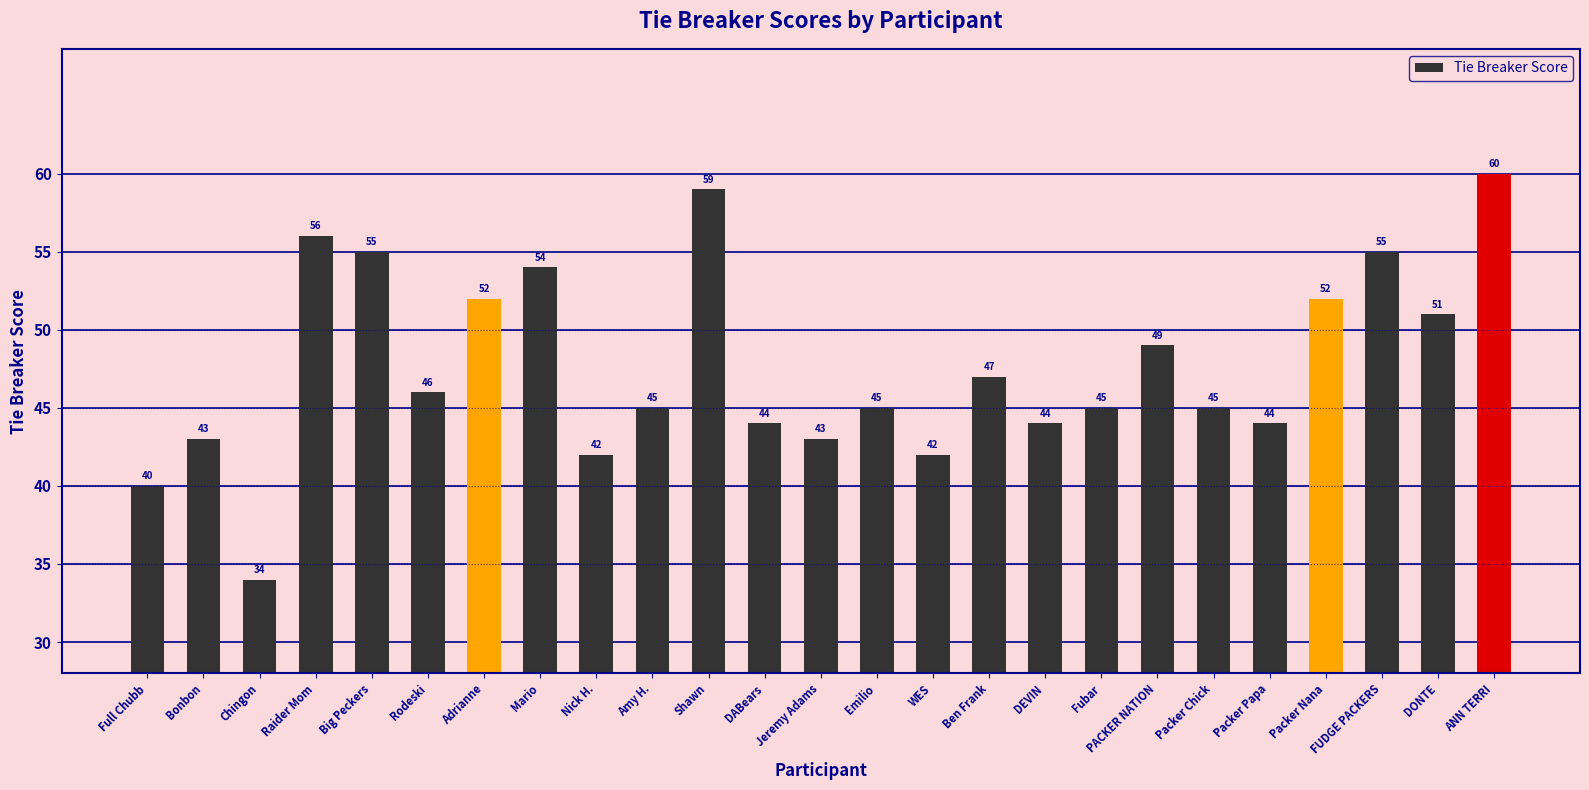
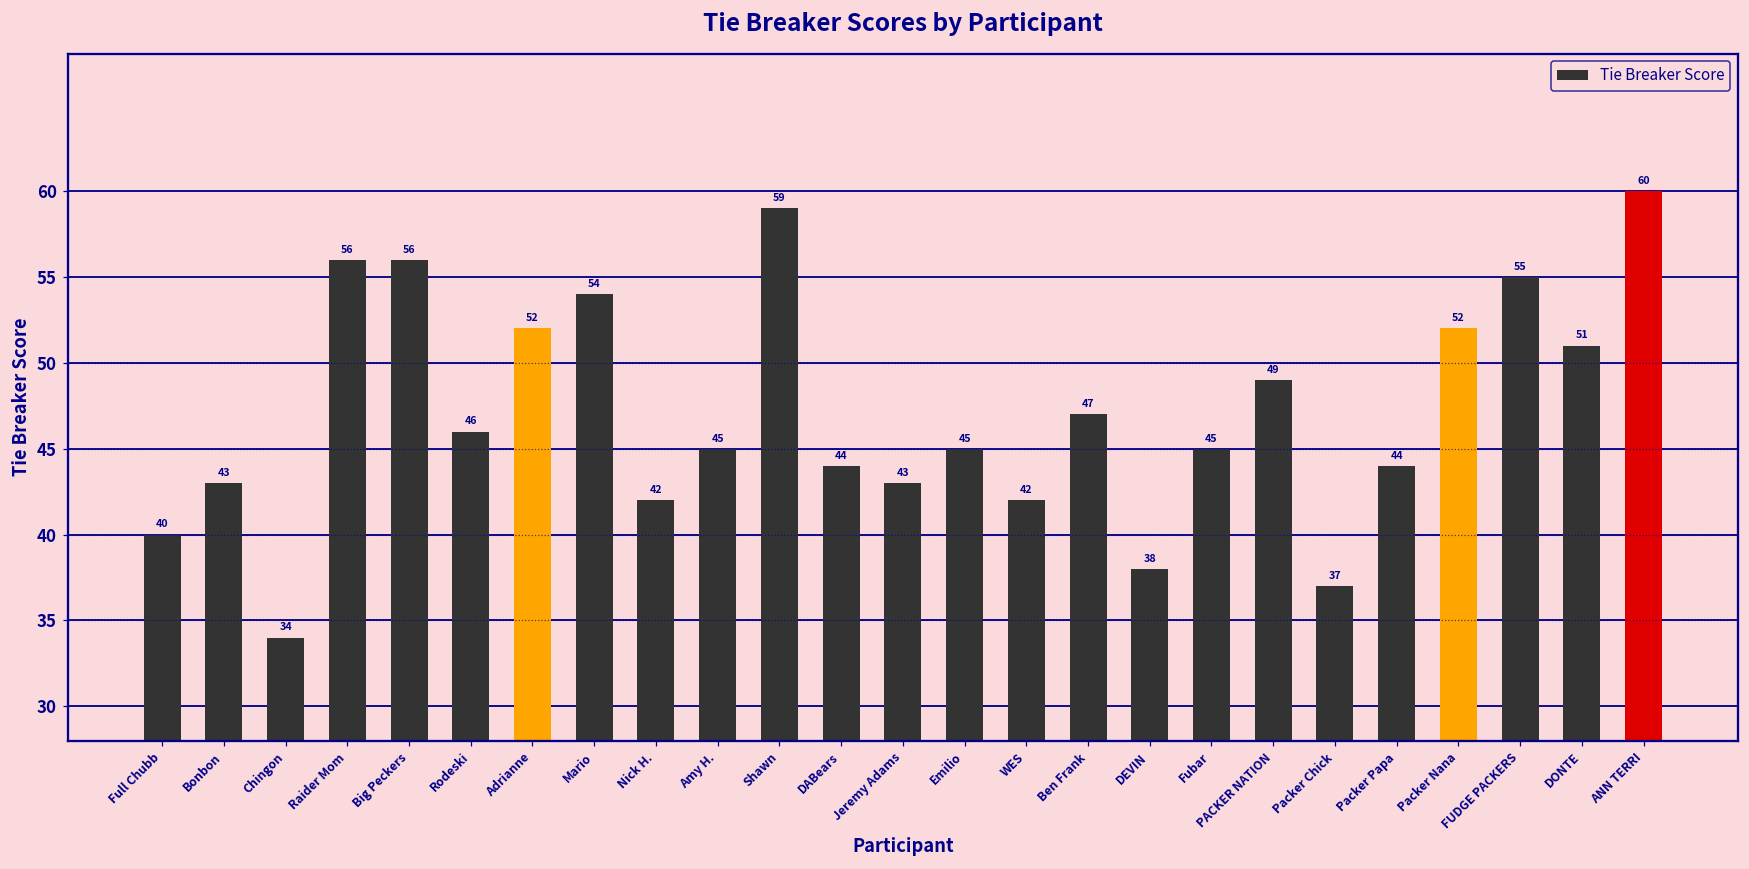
Big Peckers: 55 -> 56
DEVIN: 44 -> 38
Packer Chick: 45 -> 37
